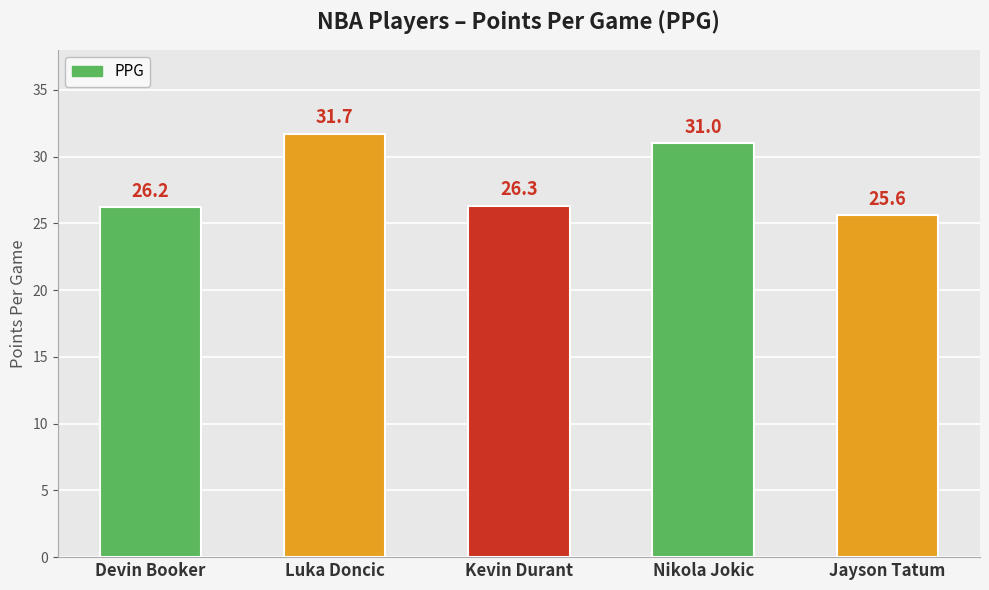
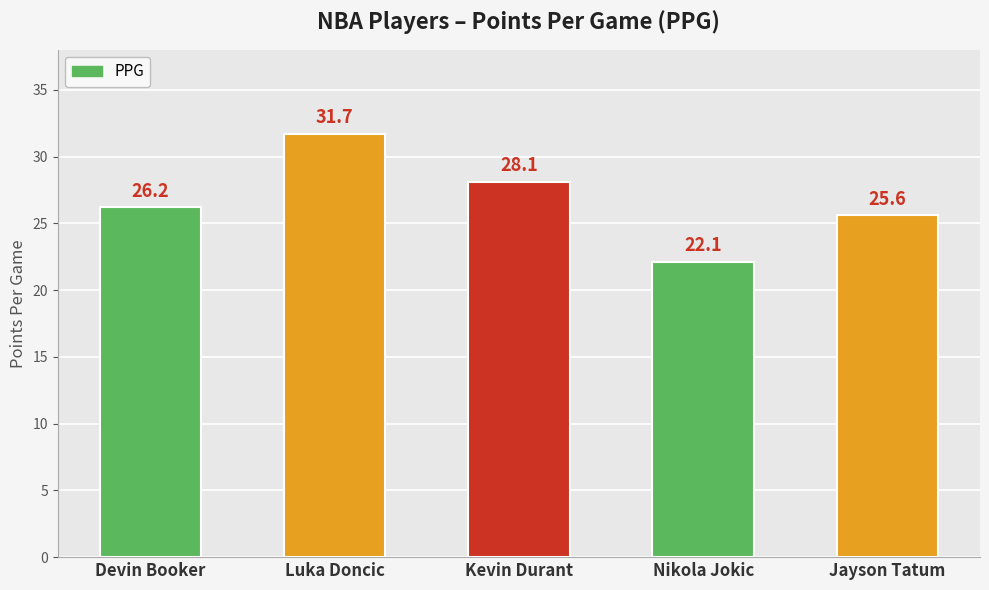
Kevin Durant: 26.3 -> 28.1
Nikola Jokic: 31.0 -> 22.1
